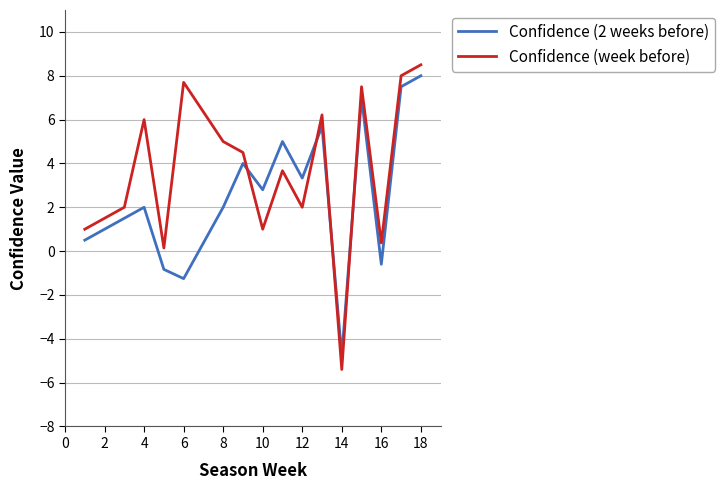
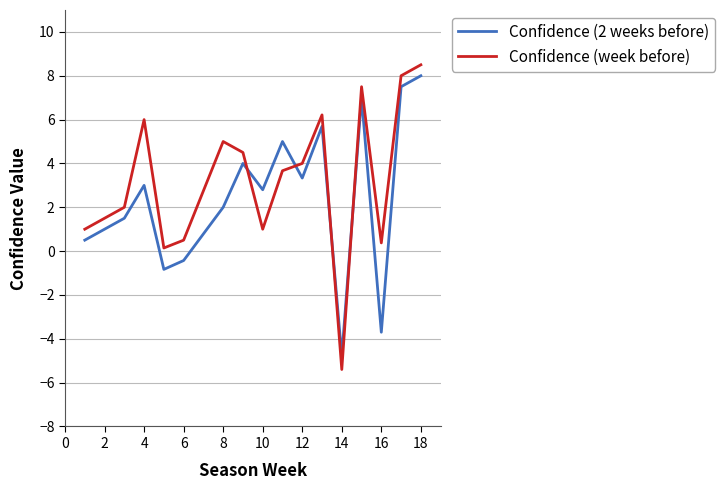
Confidence (2 weeks before), 4: 2 -> 3
Confidence (2 weeks before), 6: -1.3 -> -0.4
Confidence (week before), 6: 7.7 -> 0.5
Confidence (week before), 12: 2 -> 4
Confidence (2 weeks before), 16: -0.6 -> -3.7
